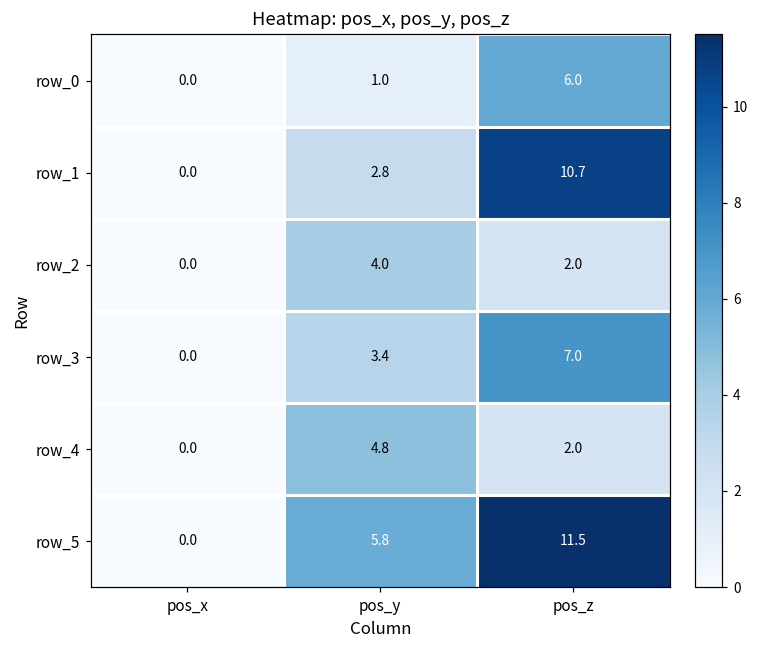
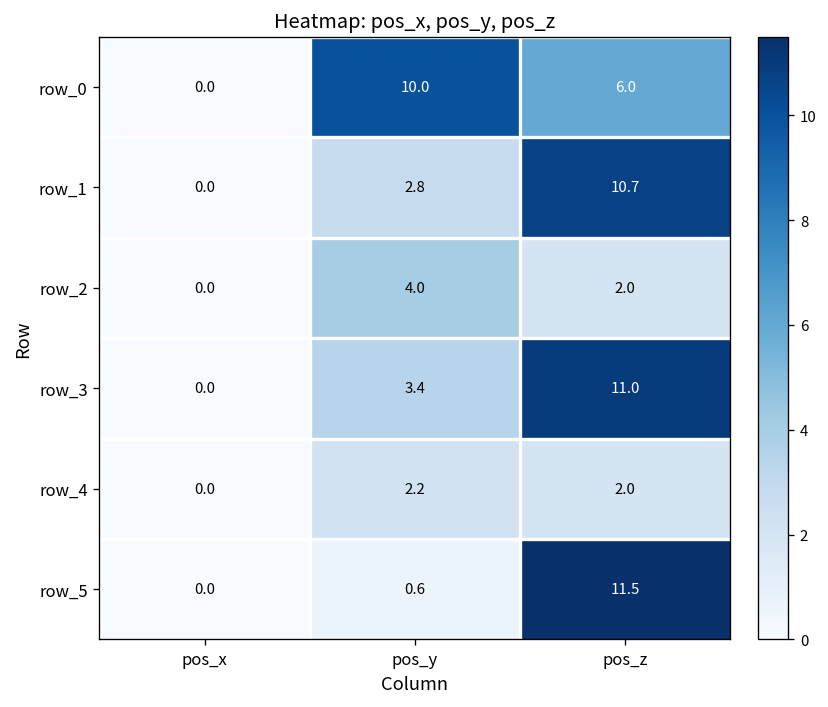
row_0, pos_y: 1.0 -> 10.0
row_3, pos_z: 7.0 -> 11.0
row_4, pos_y: 4.8 -> 2.2
row_5, pos_y: 5.8 -> 0.6
